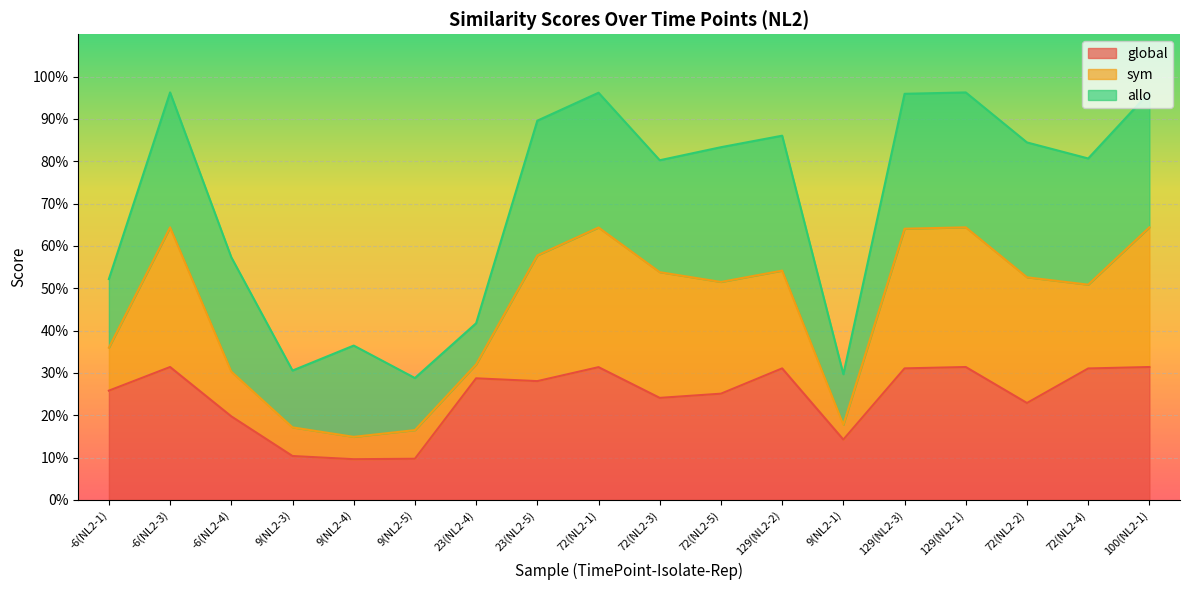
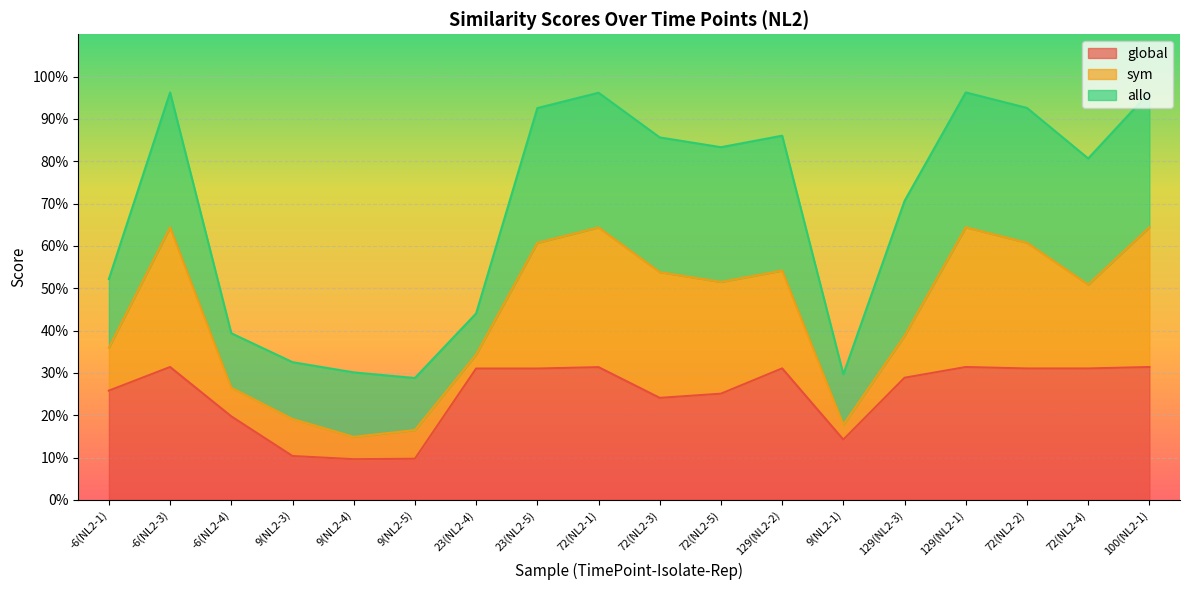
sym, -6(NL2-4): 11% -> 7%
allo, -6(NL2-4): 27% -> 13%
sym, 9(NL2-3): 7% -> 9%
allo, 9(NL2-4): 22% -> 15%
global, 23(NL2-4): 29% -> 31%
global, 23(NL2-5): 28% -> 31%
allo, 72(NL2-3): 26% -> 32%
global, 129(NL2-3): 31% -> 29%
sym, 129(NL2-3): 33% -> 10%
global, 72(NL2-2): 23% -> 31%
